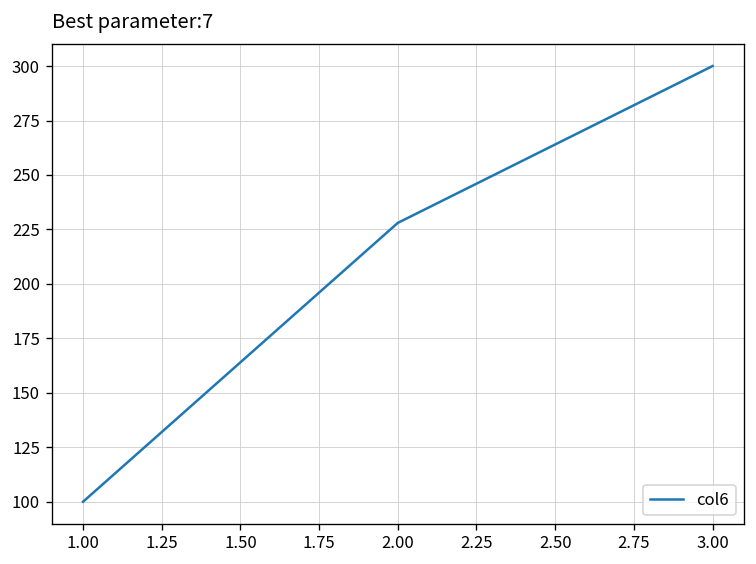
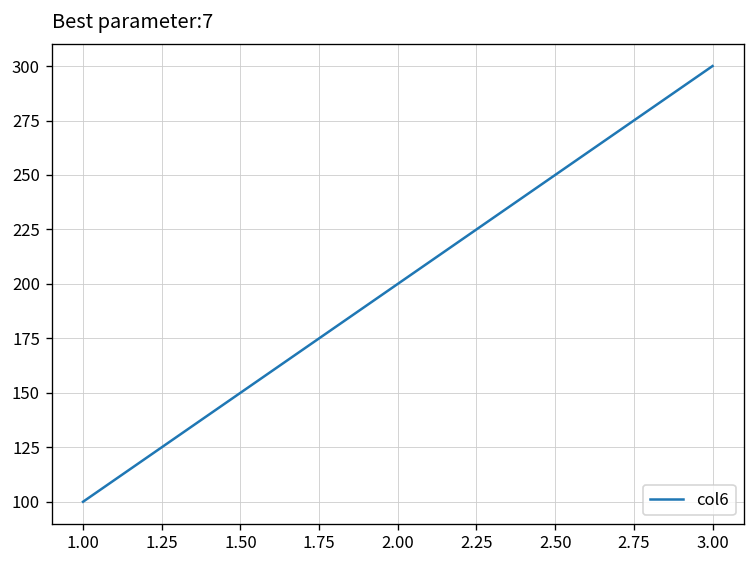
2.00: 228 -> 200
